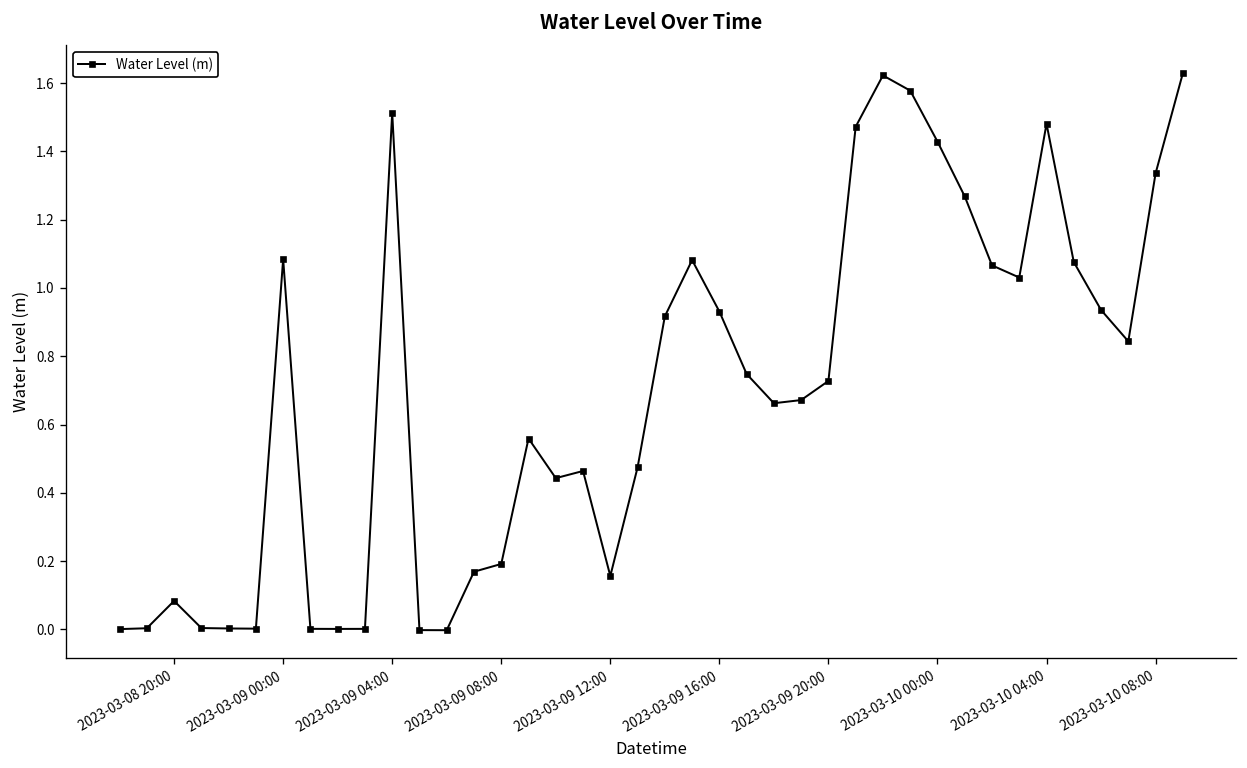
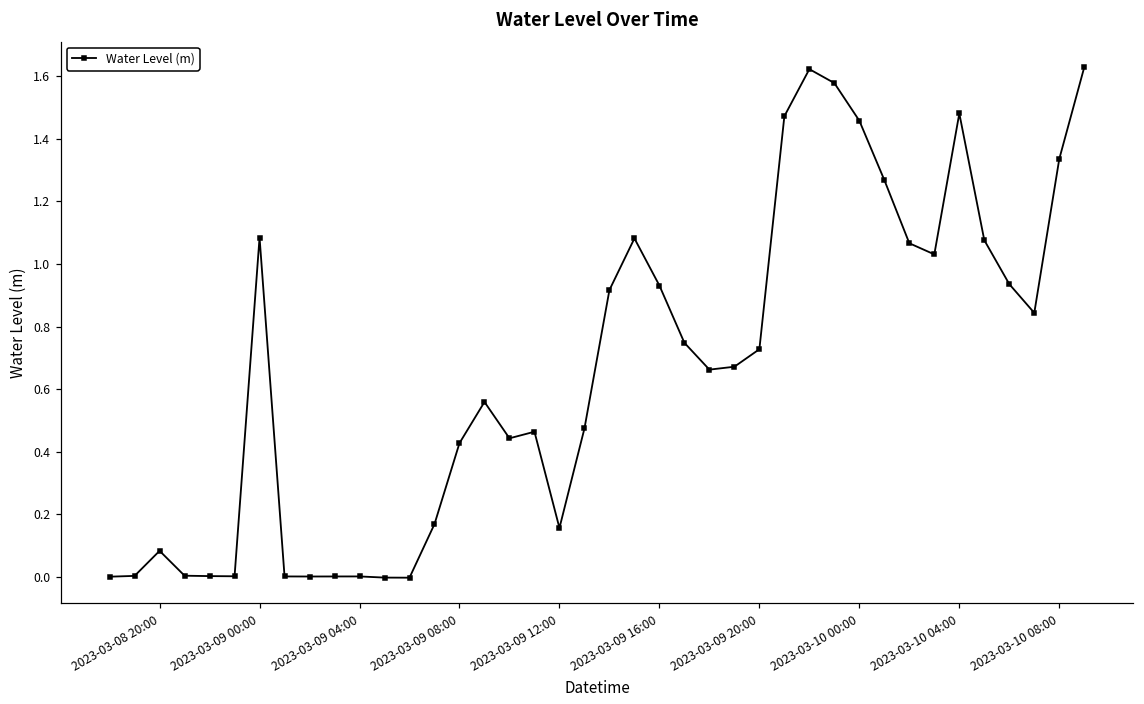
2023-03-09 04:00: 1.51 -> 0.00
2023-03-09 08:00: 0.19 -> 0.43
2023-03-10 00:00: 1.43 -> 1.46
